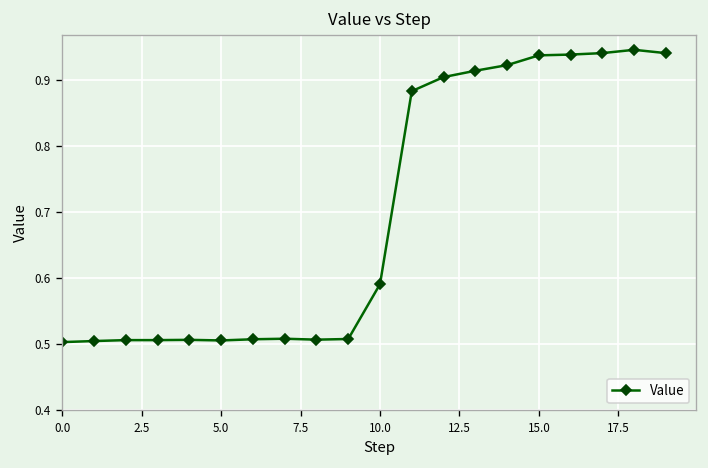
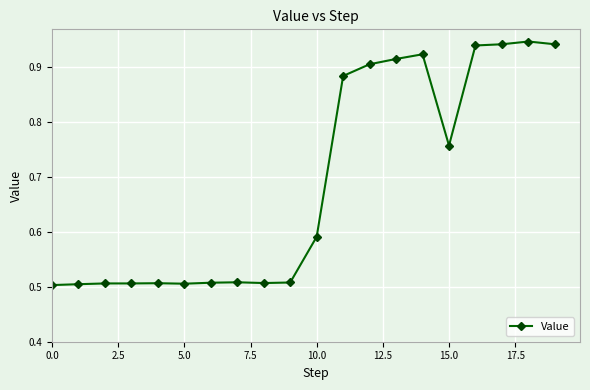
15.0: 0.94 -> 0.76
